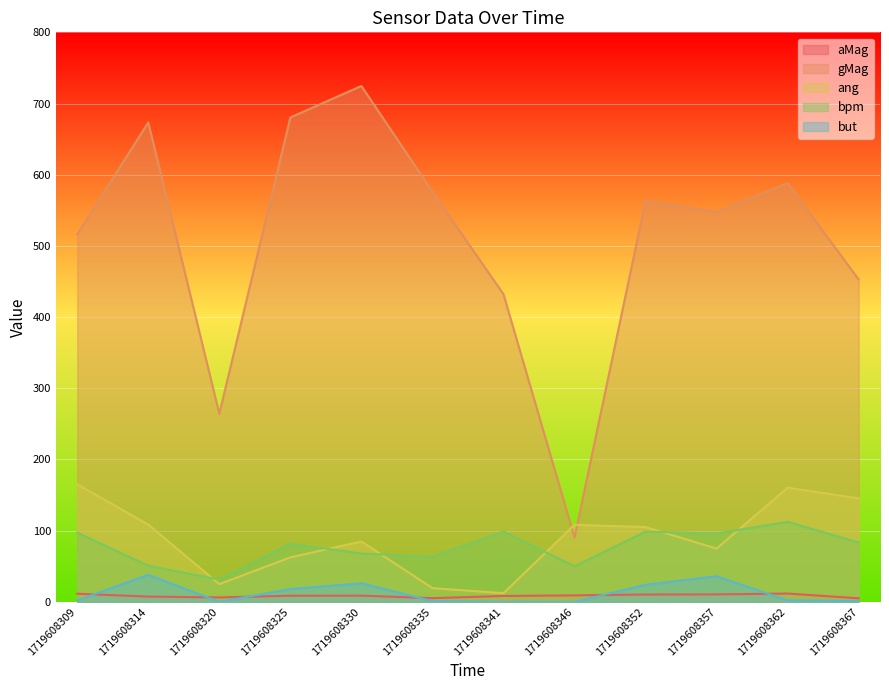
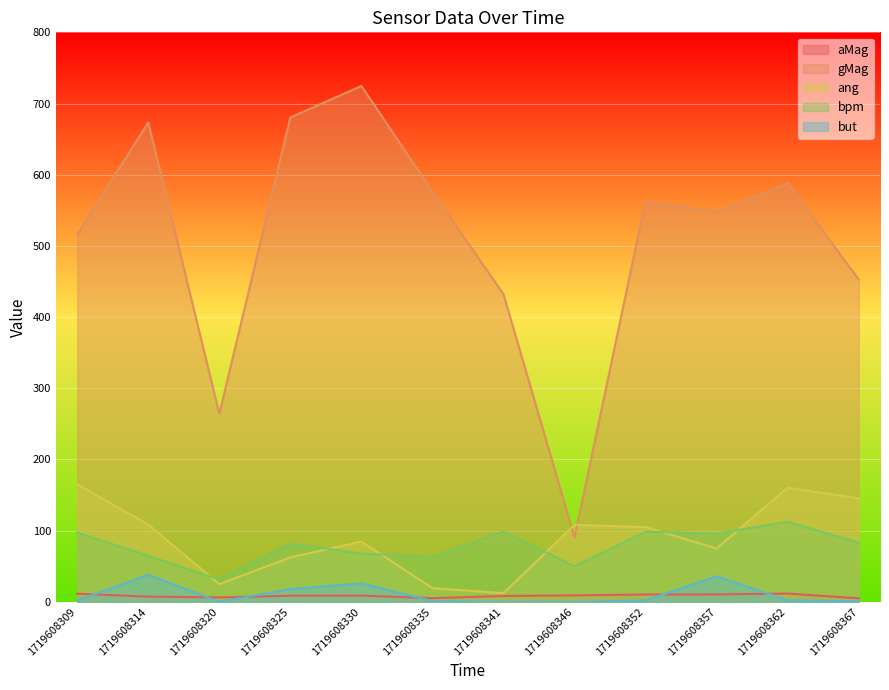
bpm, 1719608314: 50 -> 60
but, 1719608352: 20 -> 0
